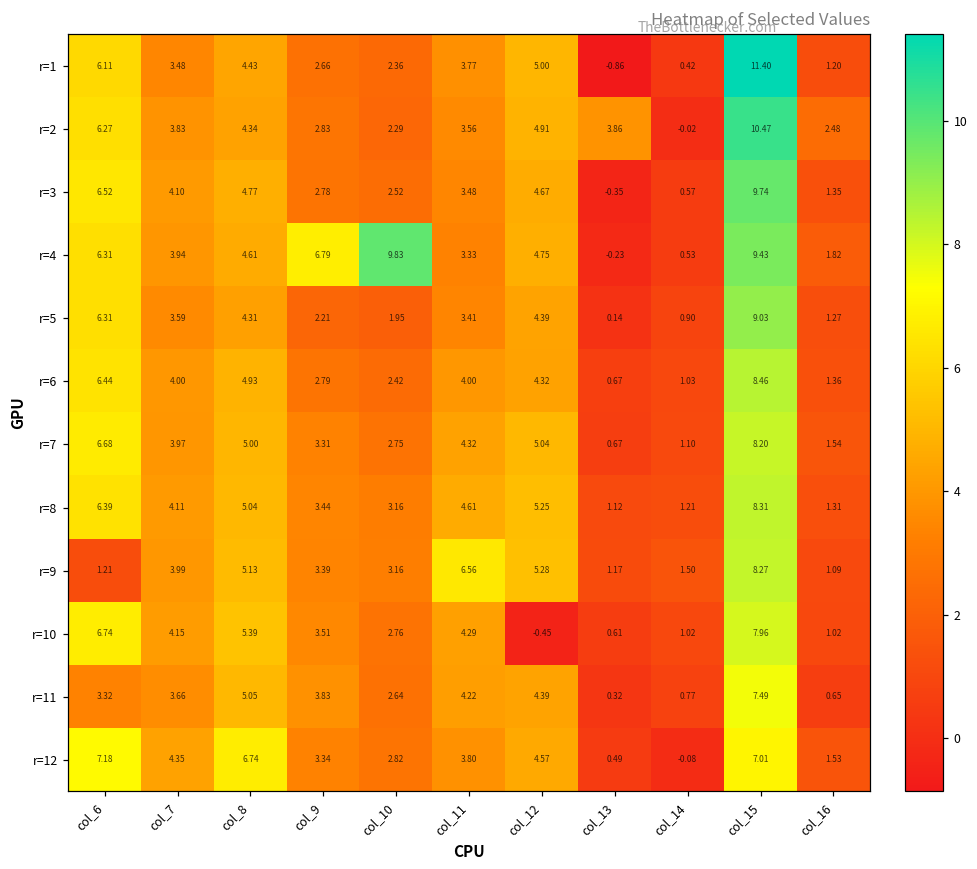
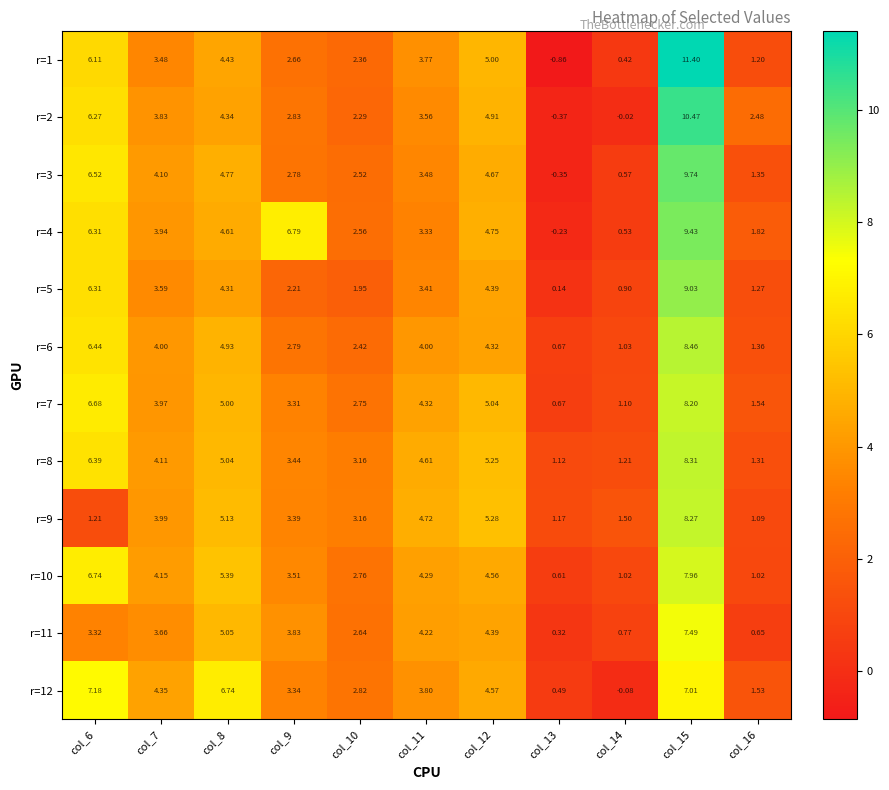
r=2, col_13: 3.86 -> -0.37
r=4, col_10: 9.83 -> 2.56
r=9, col_11: 6.56 -> 4.72
r=10, col_12: -0.45 -> 4.56
